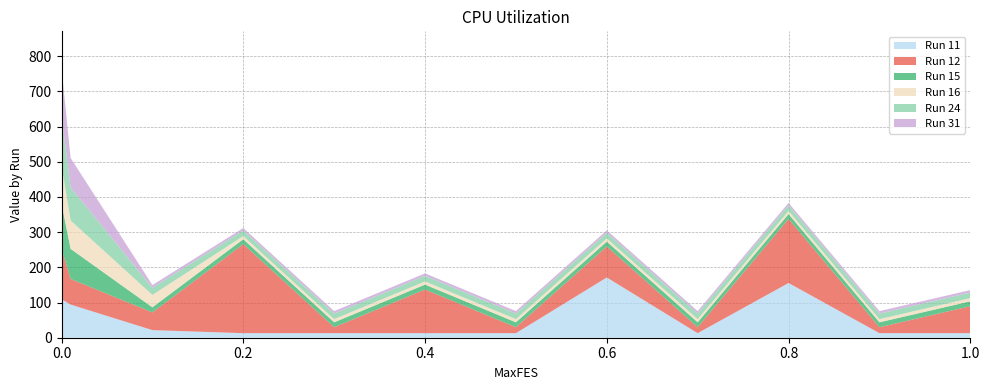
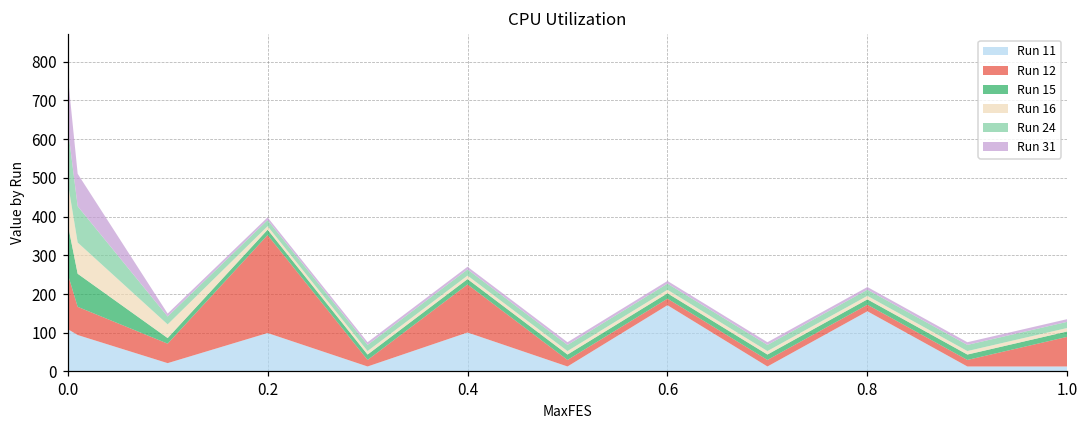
Run 11, 0.2: 10 -> 100
Run 11, 0.4: 10 -> 100
Run 12, 0.6: 90 -> 20
Run 12, 0.8: 180 -> 20
